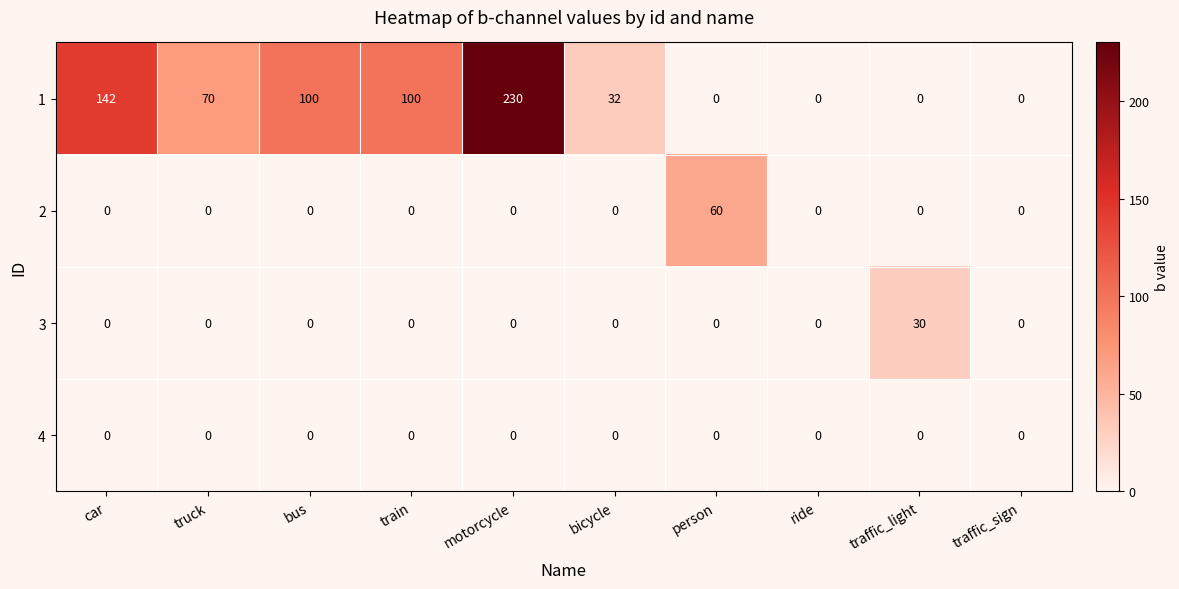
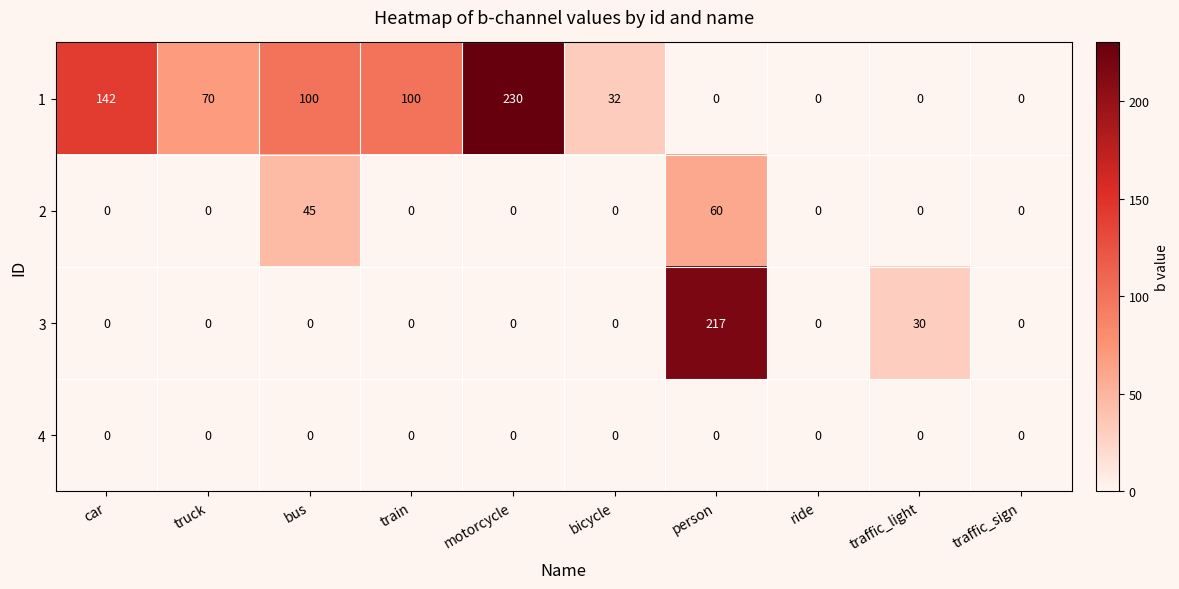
2, bus: 0 -> 45
3, person: 0 -> 217
